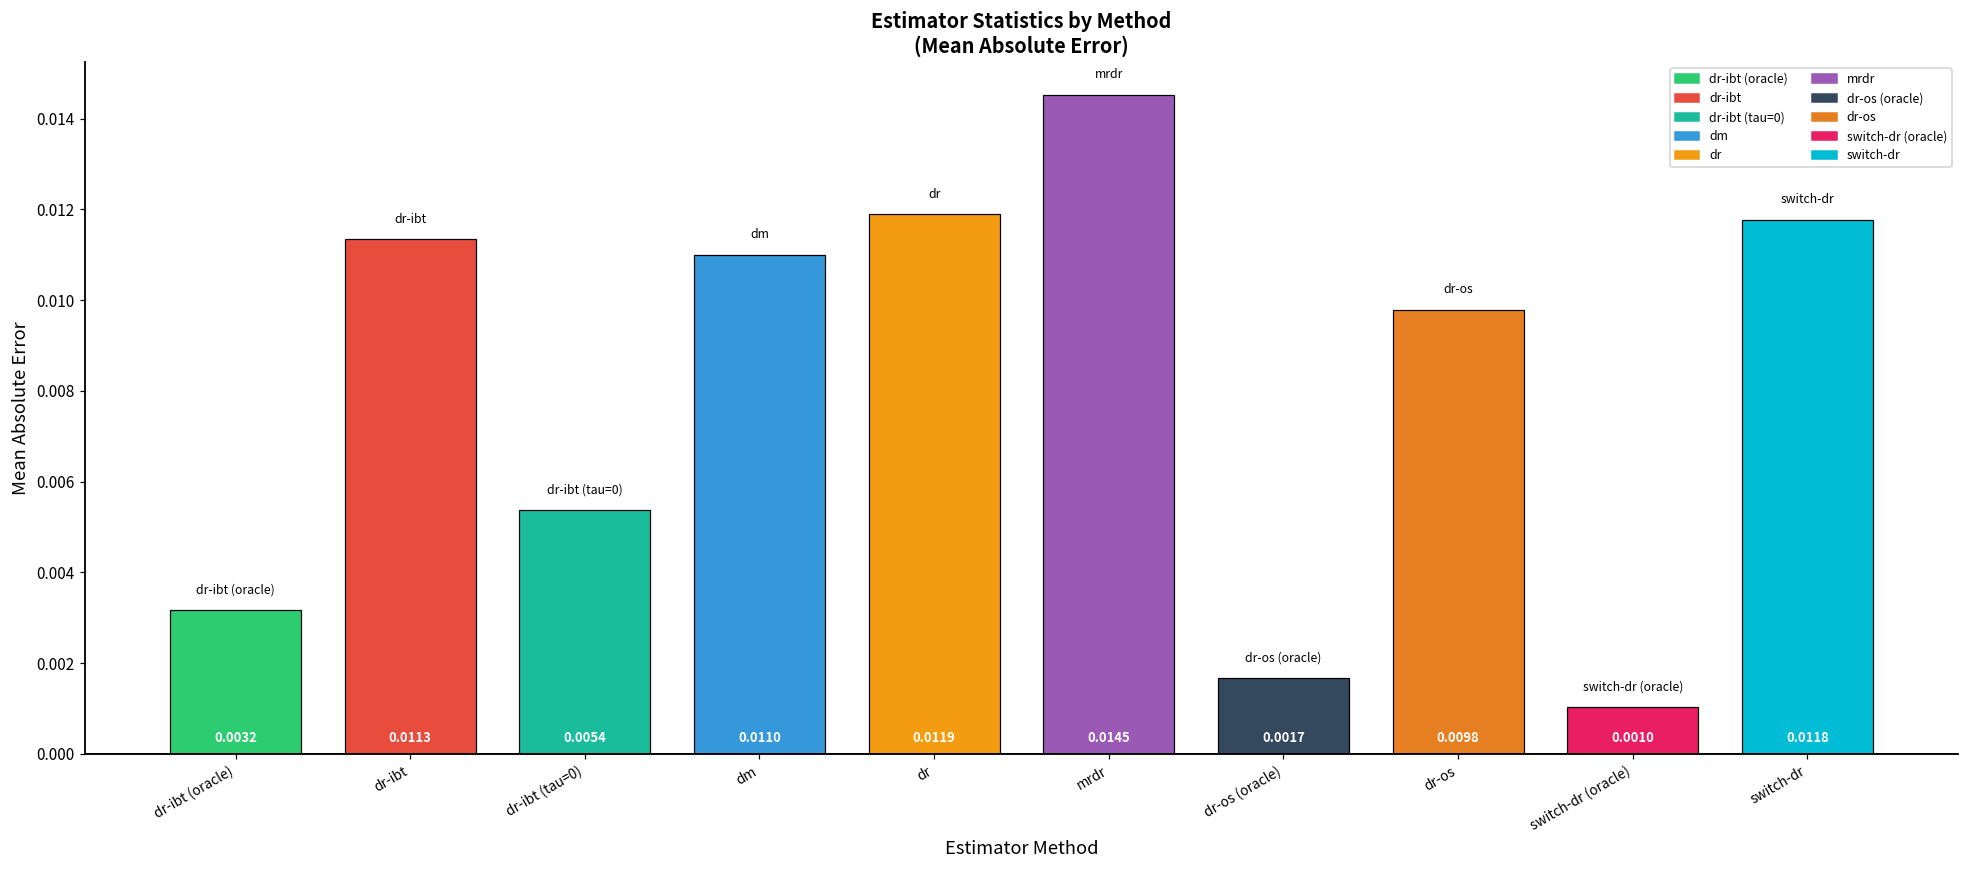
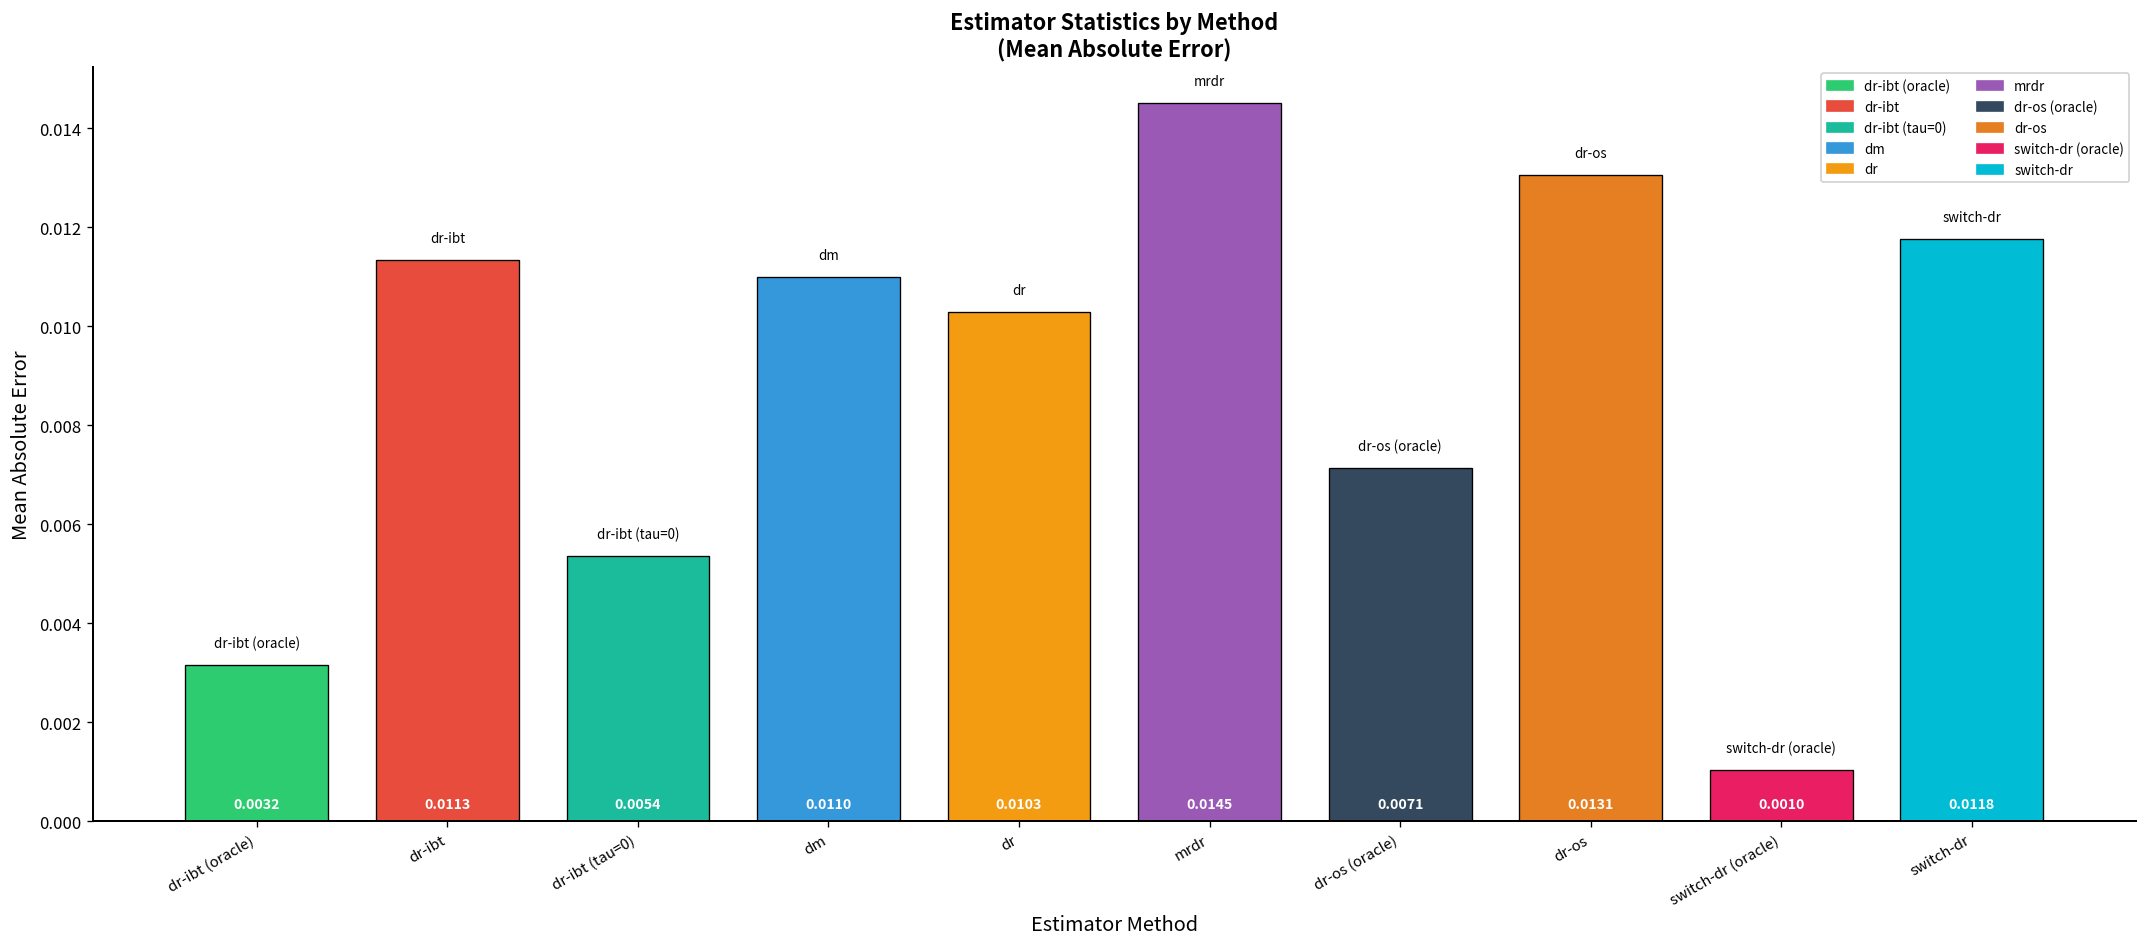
dr: 0.0119 -> 0.0103
dr-os (oracle): 0.0017 -> 0.0071
dr-os: 0.0098 -> 0.0131
